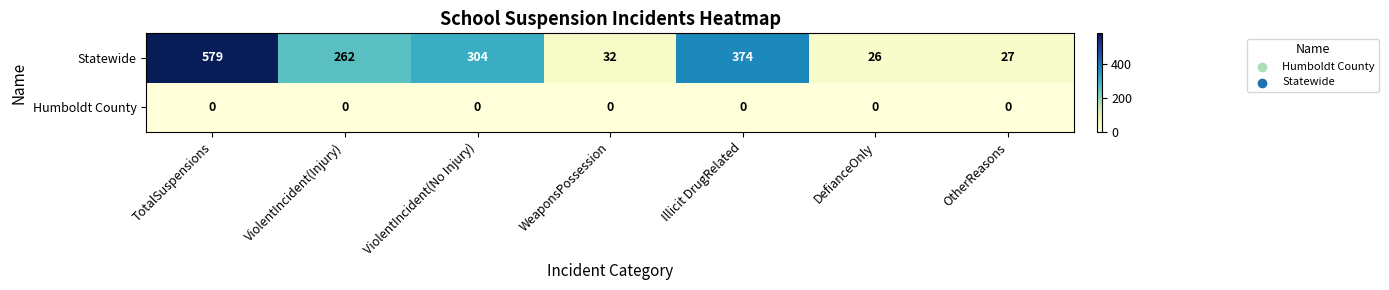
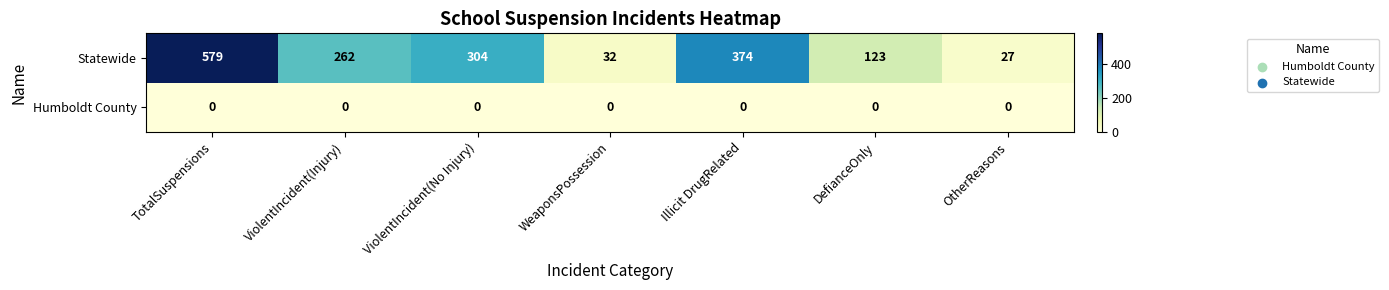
Statewide, DefianceOnly: 26 -> 123
